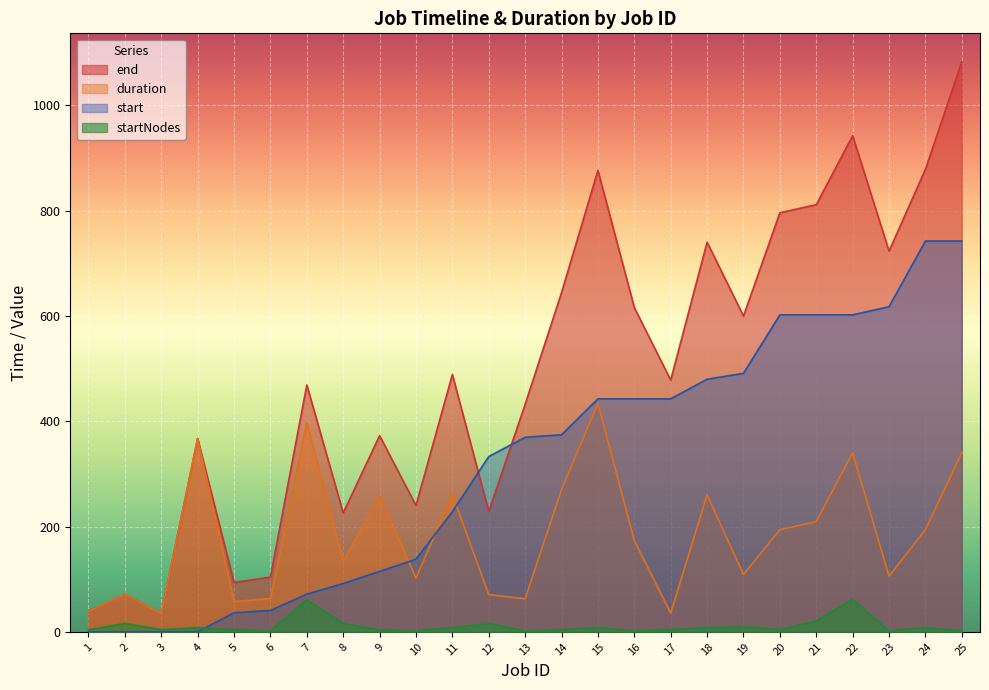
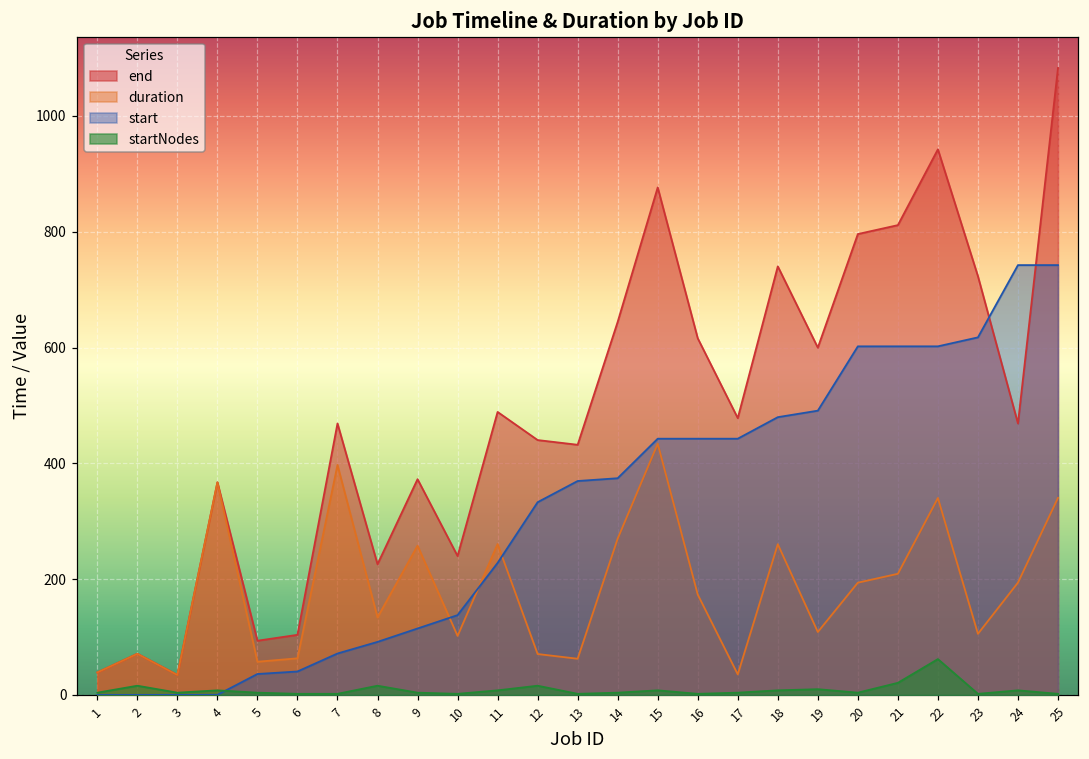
startNodes, 7: 60 -> 0
end, 12: 230 -> 440
end, 24: 880 -> 470
